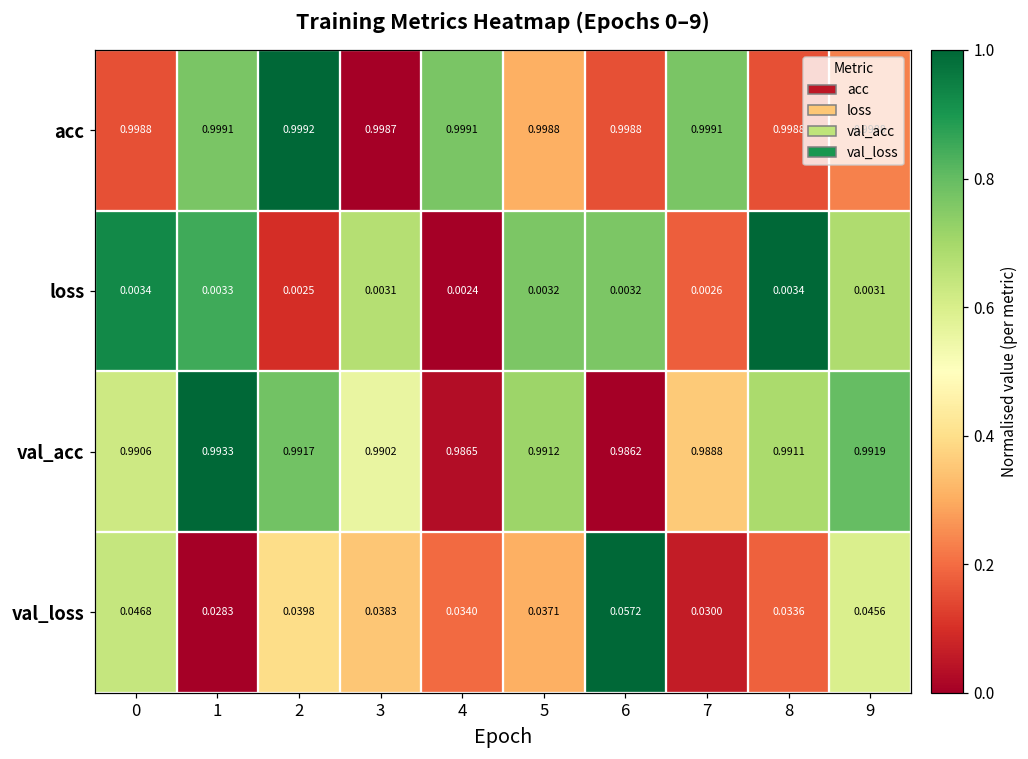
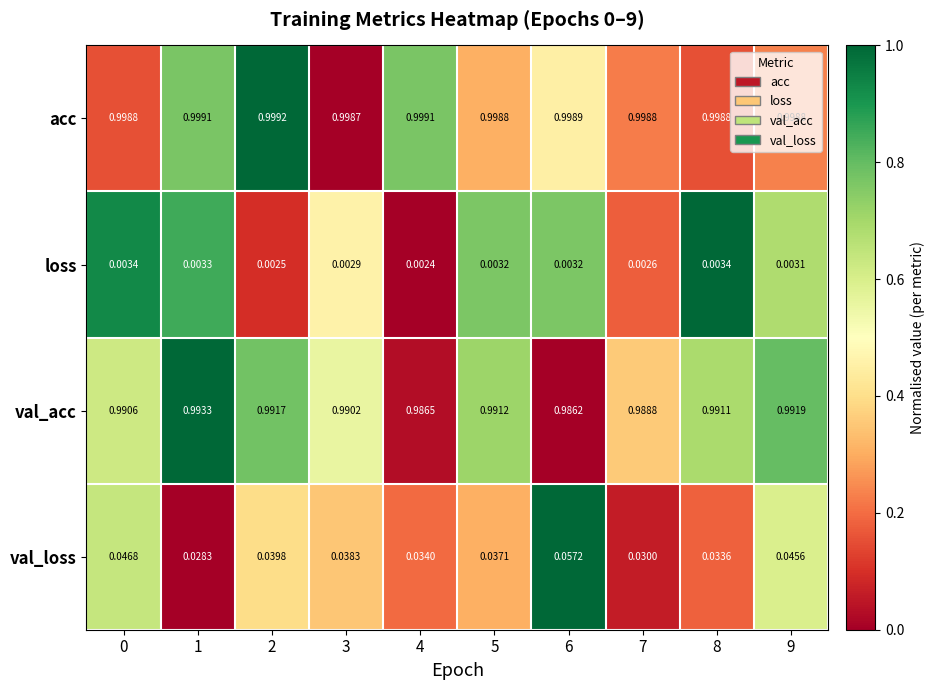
acc, 6: 0.9988 -> 0.9989
acc, 7: 0.9991 -> 0.9988
loss, 3: 0.0031 -> 0.0029
